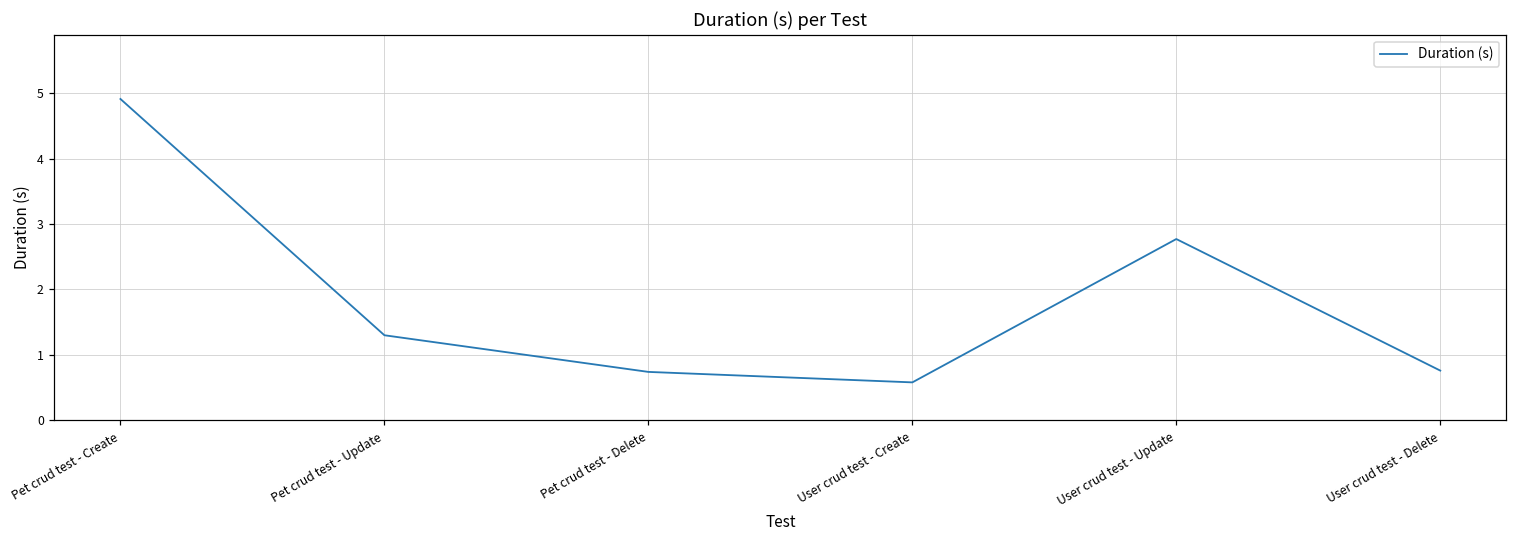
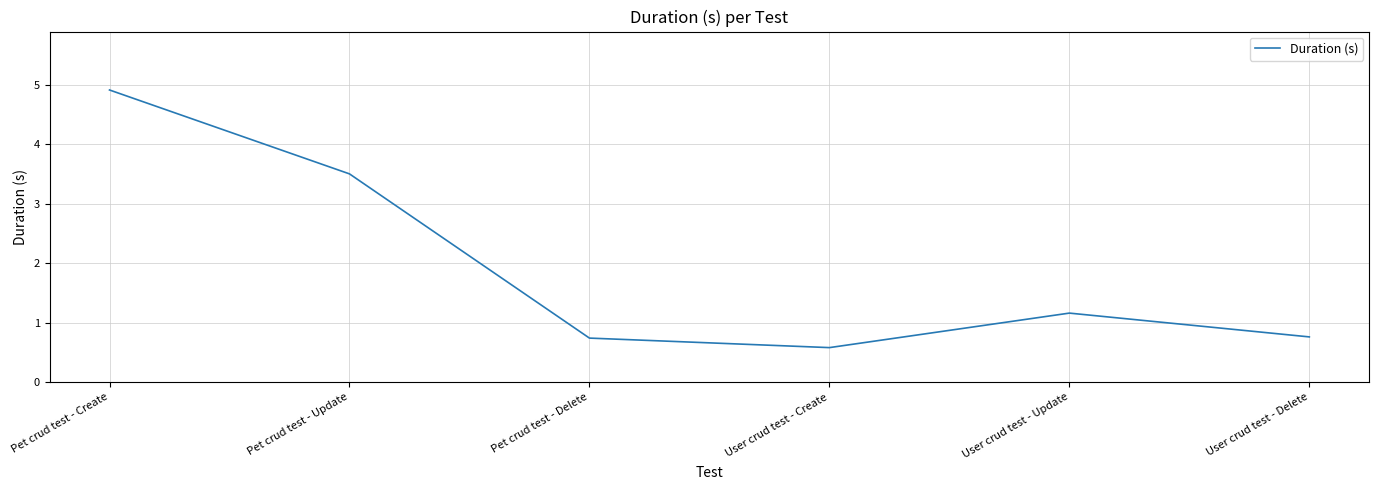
Pet crud test - Update: 1.3 -> 3.5
User crud test - Update: 2.8 -> 1.2
